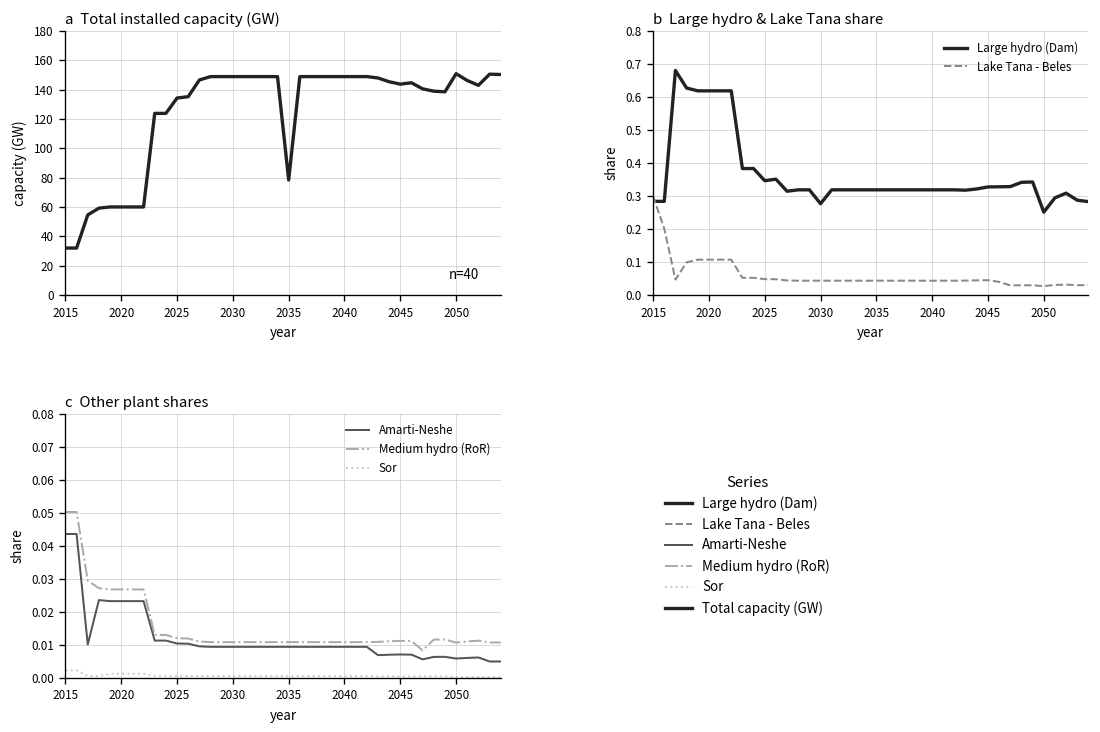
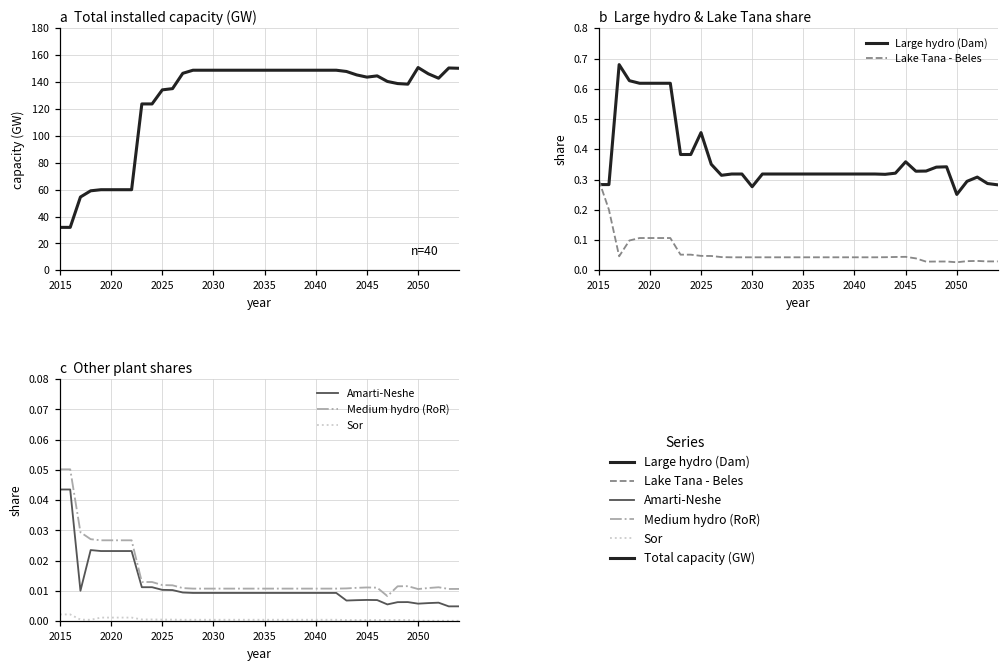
a Total installed capacity (GW), 2035: 78 -> 149
b Large hydro & Lake Tana share, Large hydro (Dam), 2025: 0.35 -> 0.46
b Large hydro & Lake Tana share, Large hydro (Dam), 2045: 0.33 -> 0.36
